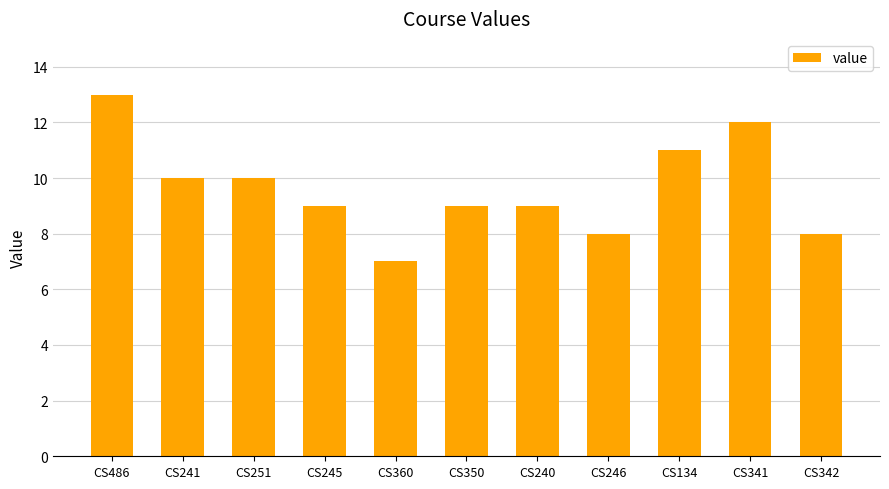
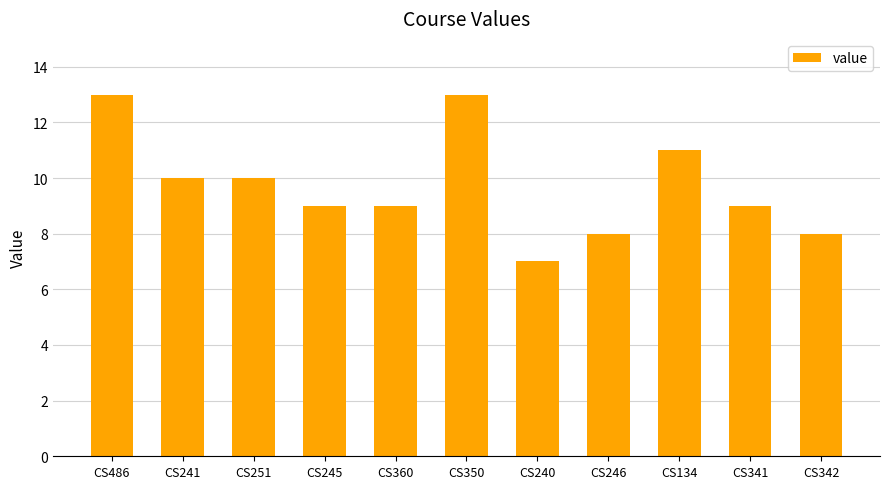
CS360: 7 -> 9
CS350: 9 -> 13
CS240: 9 -> 7
CS341: 12 -> 9
